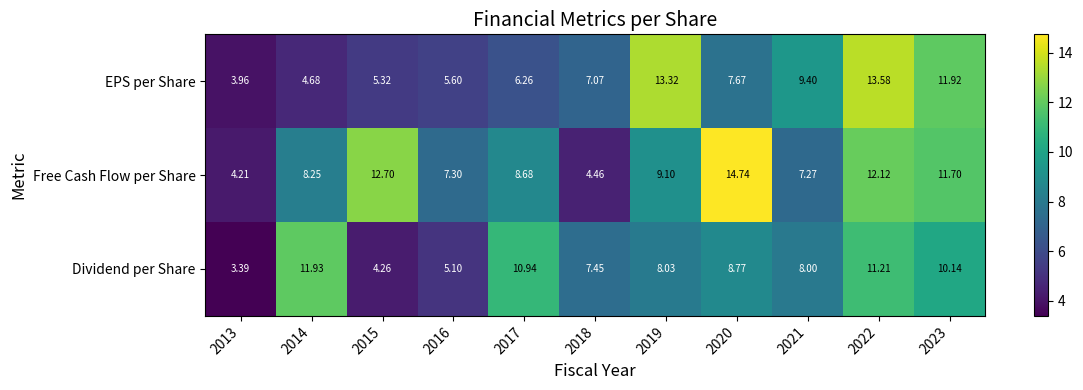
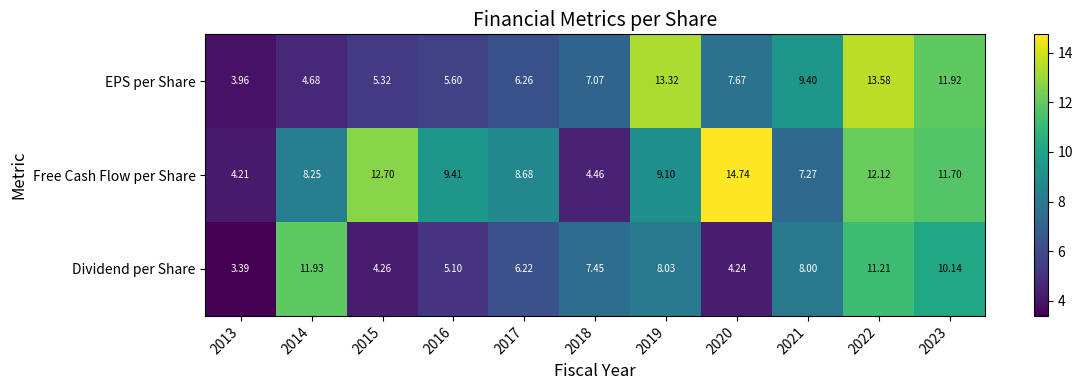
Free Cash Flow per Share, 2016: 7.30 -> 9.41
Dividend per Share, 2017: 10.94 -> 6.22
Dividend per Share, 2020: 8.77 -> 4.24
